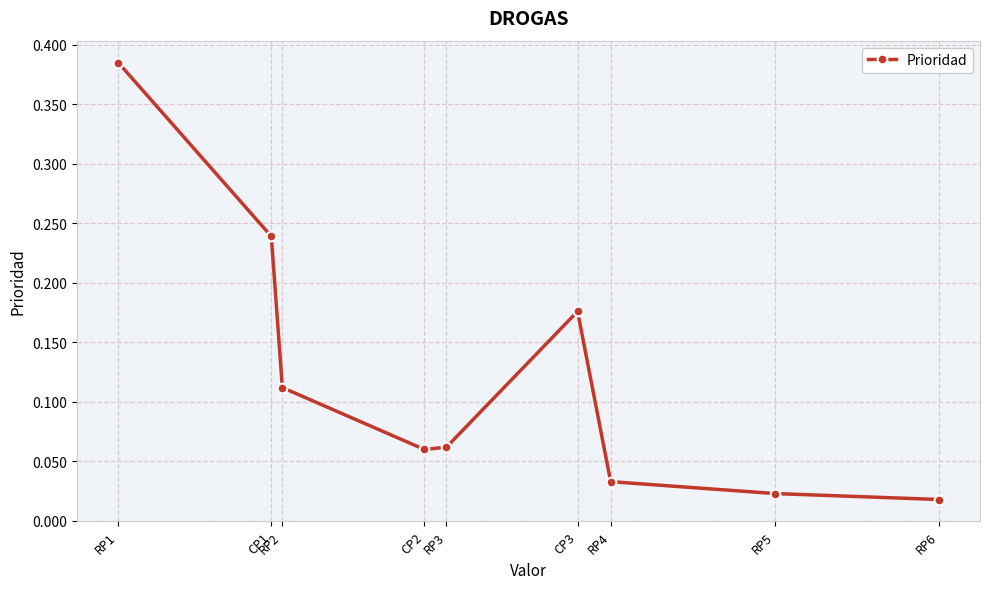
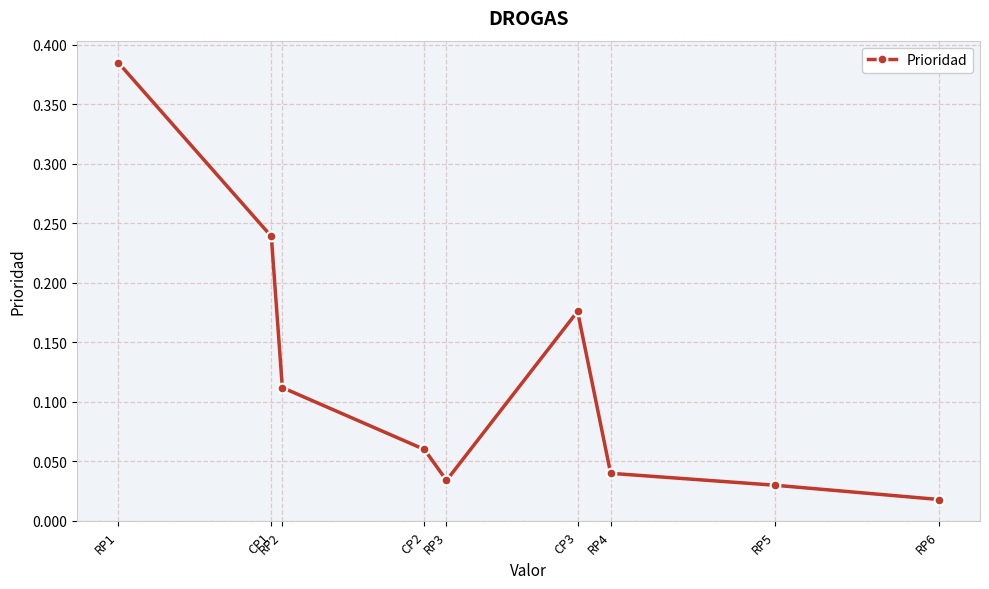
RP3: 0.062 -> 0.034
RP4: 0.033 -> 0.040
RP5: 0.023 -> 0.030
